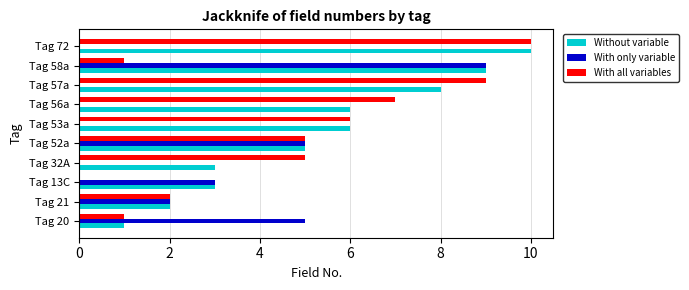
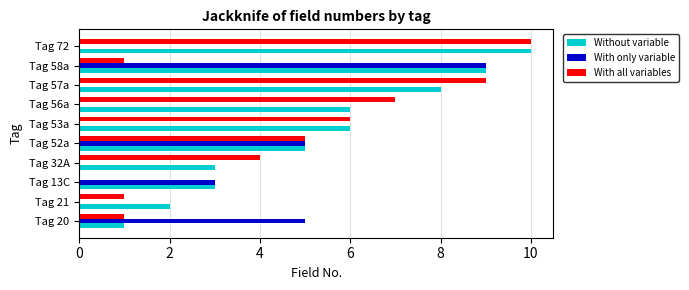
With all variables, Tag 32A: 5 -> 4
With all variables, Tag 21: 2 -> 1
With only variable, Tag 21: 2 -> 0
